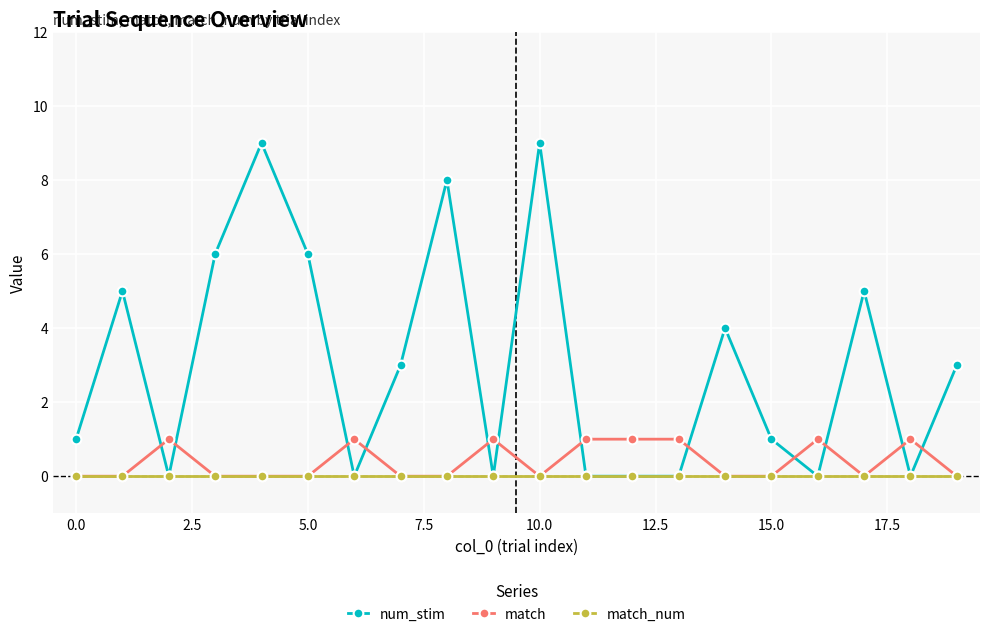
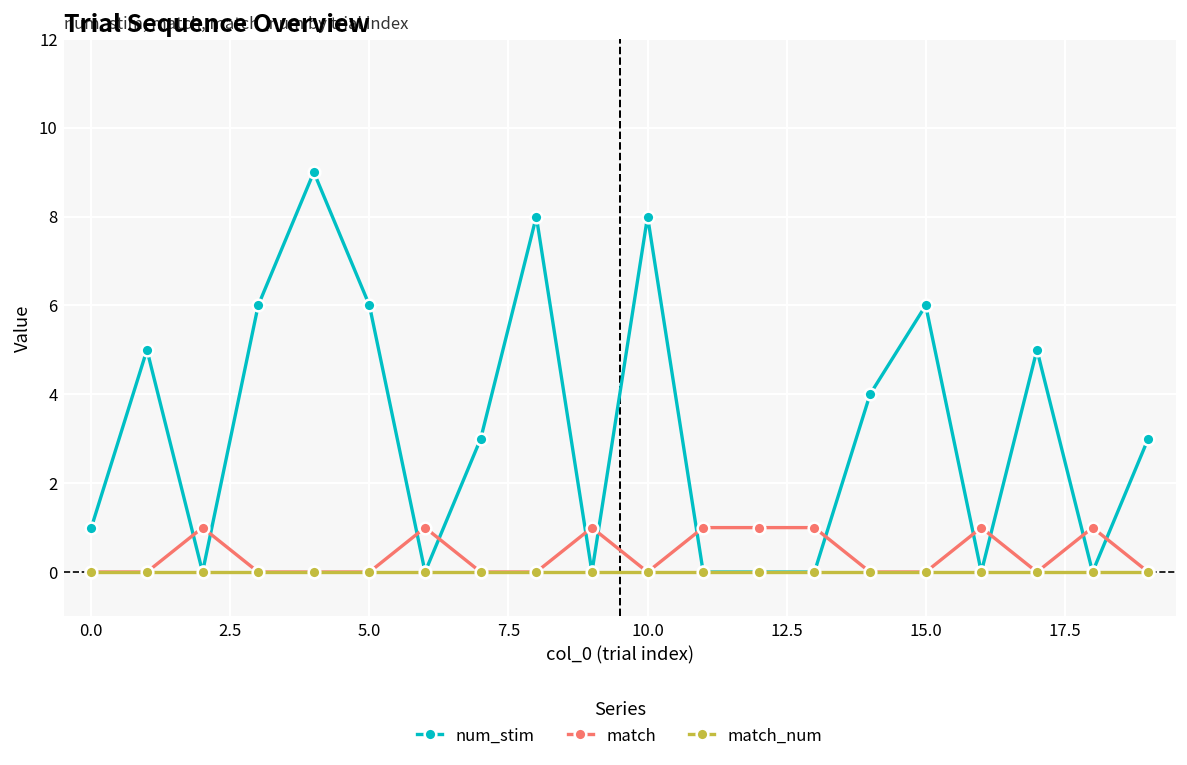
num_stim, 10.0: 9 -> 8
num_stim, 15.0: 1 -> 6
